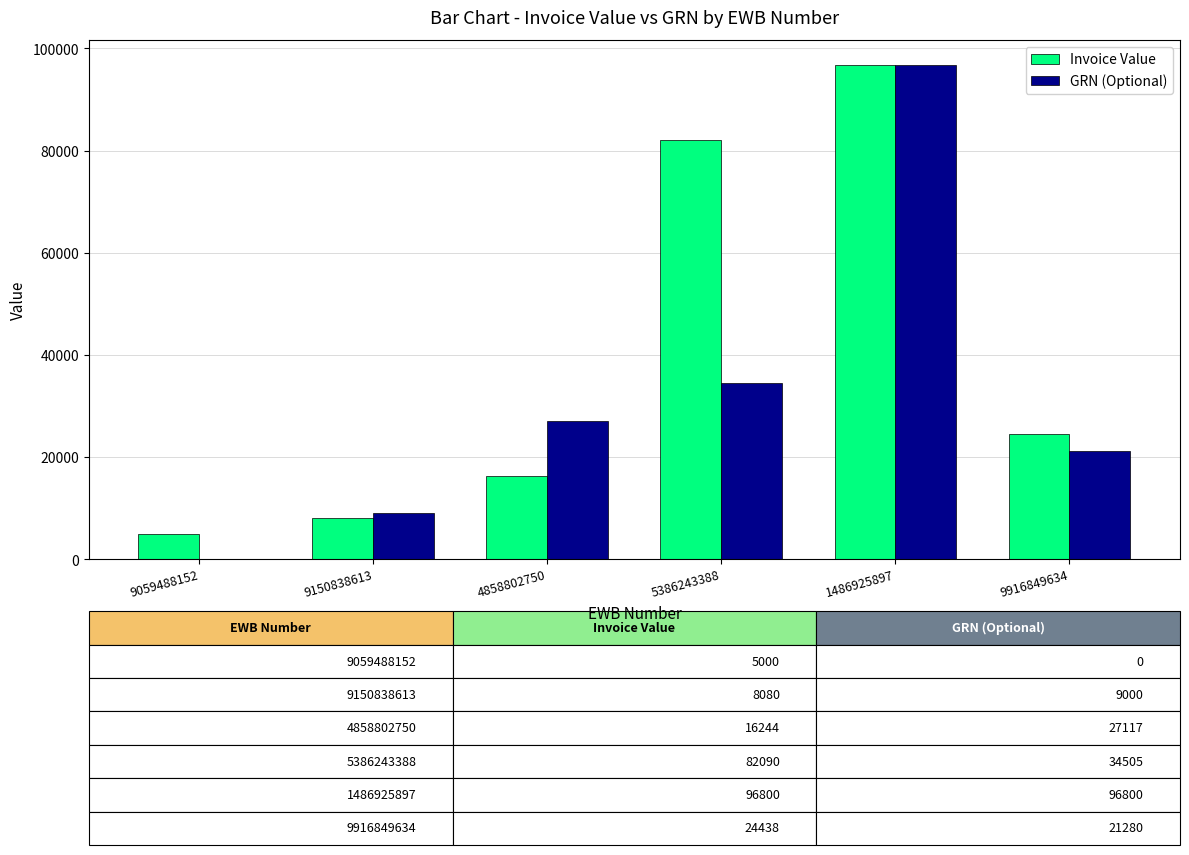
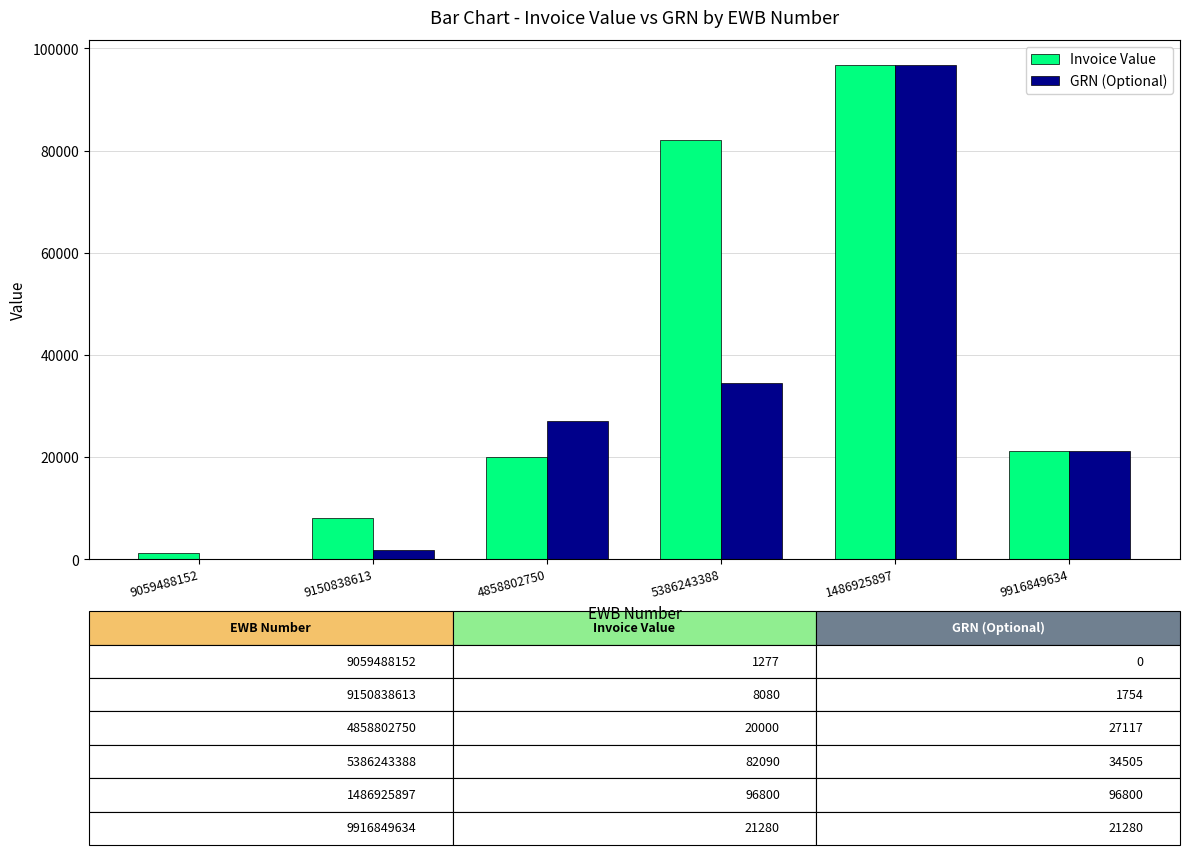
Invoice Value, 9059488152: 5000 -> 1277
GRN (Optional), 9150838613: 9000 -> 1754
Invoice Value, 4858802750: 16244 -> 20000
Invoice Value, 9916849634: 24438 -> 21280
